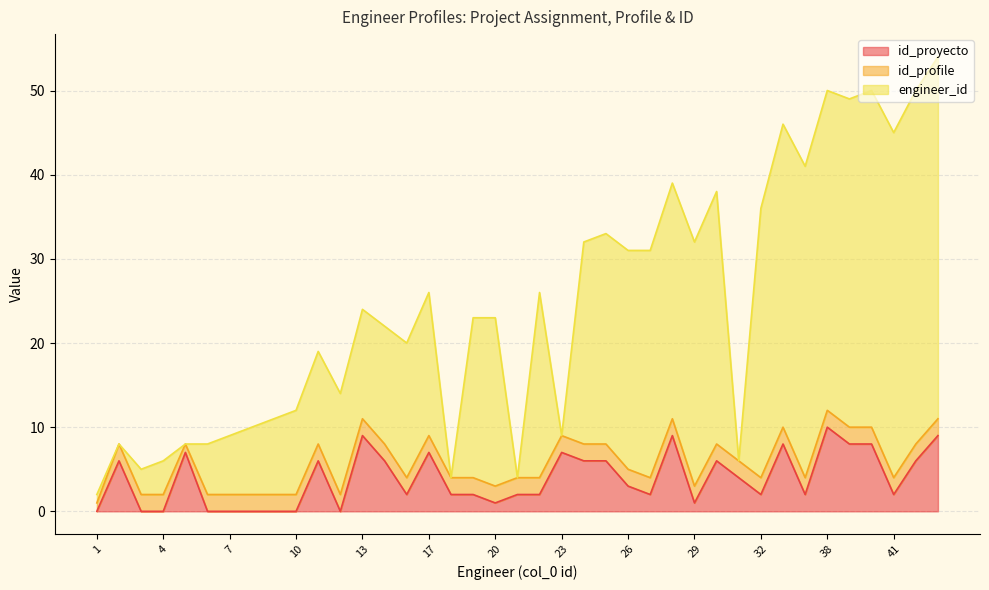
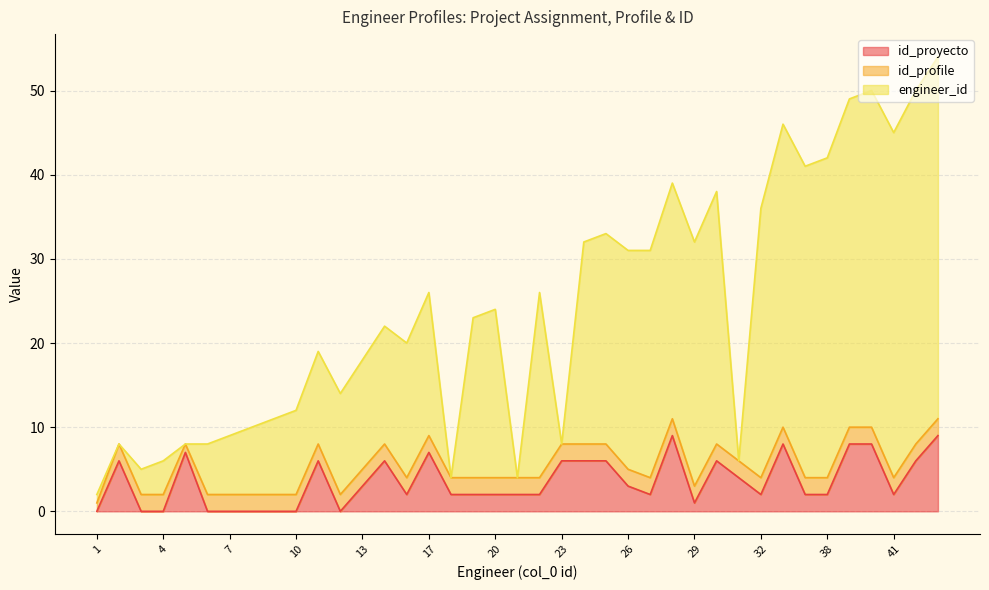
id_proyecto, 13: 9 -> 3
id_proyecto, 20: 1 -> 2
id_proyecto, 23: 7 -> 6
id_proyecto, 38: 10 -> 2
